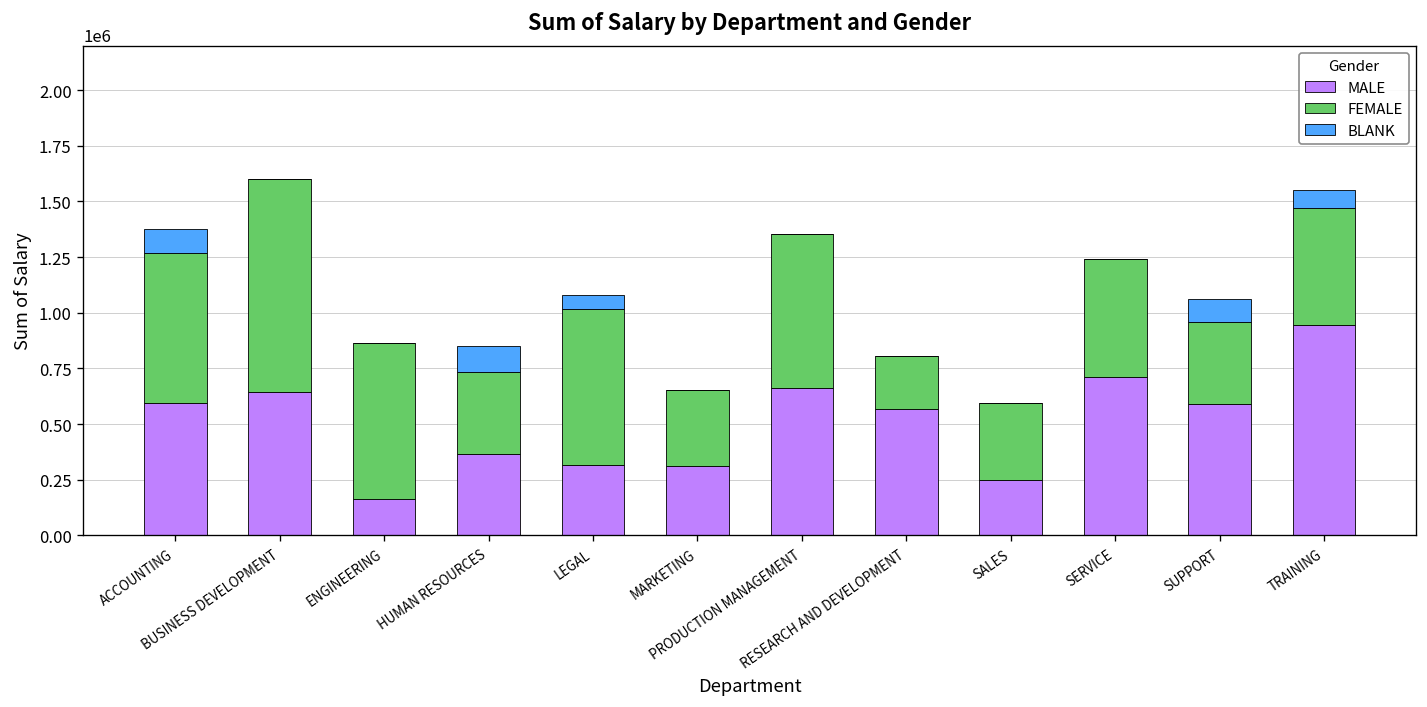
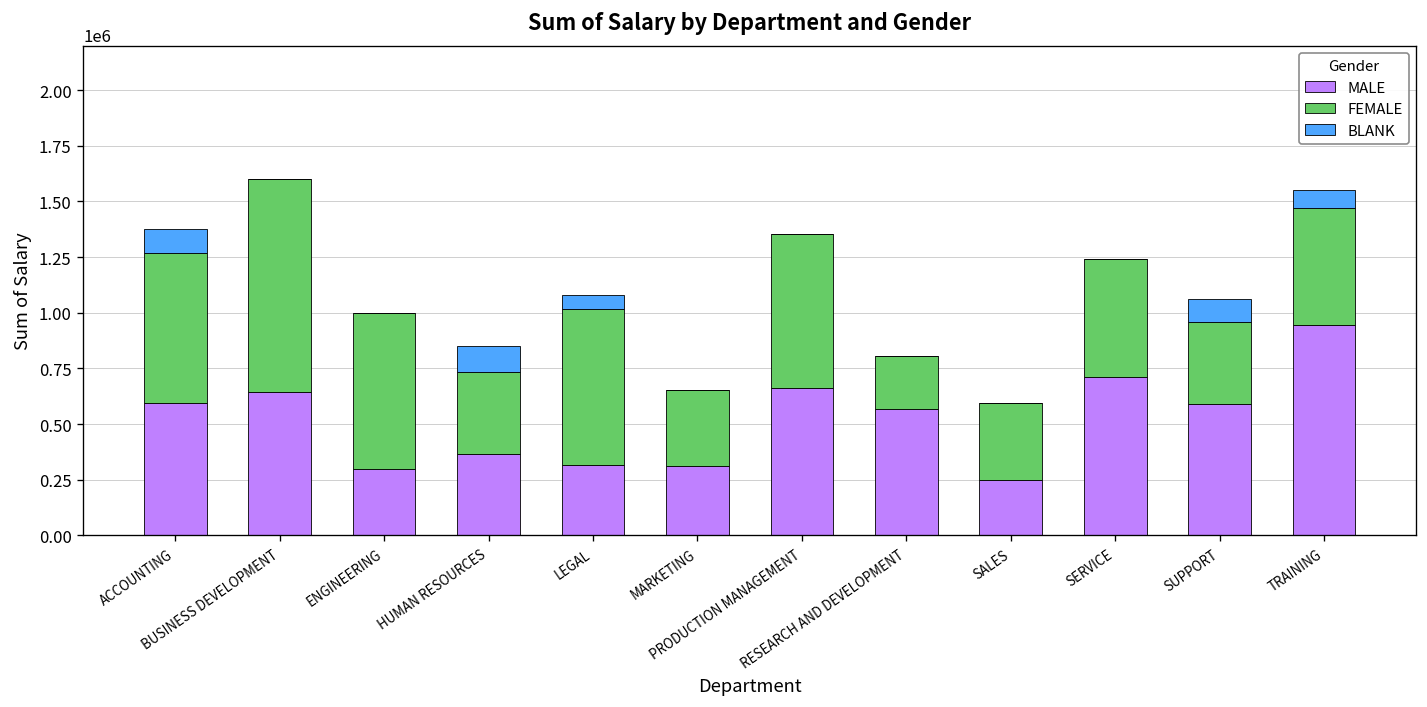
MALE, ENGINEERING: 160000 -> 300000
